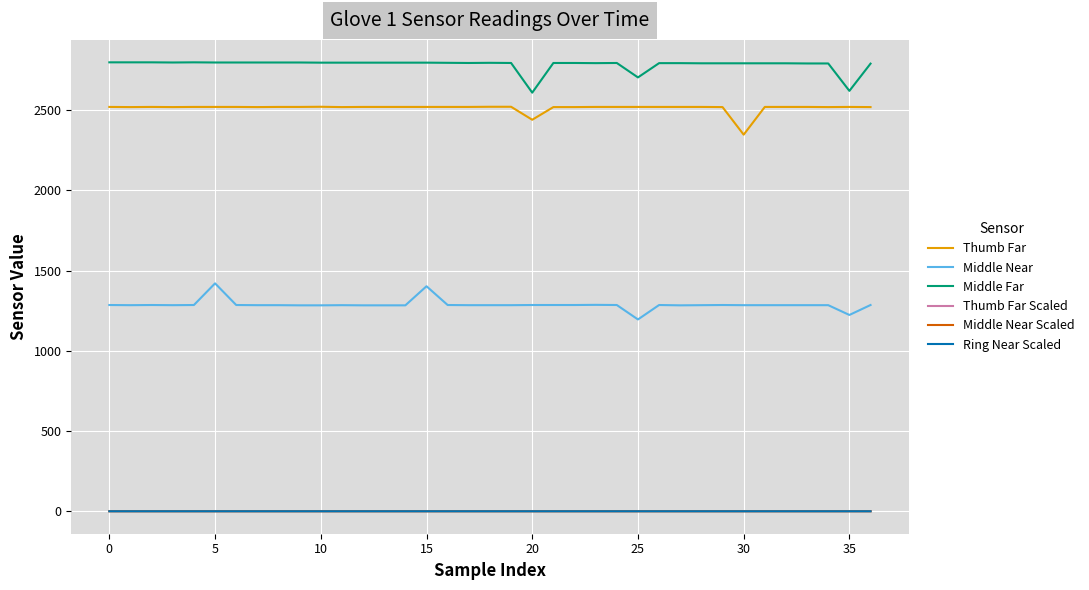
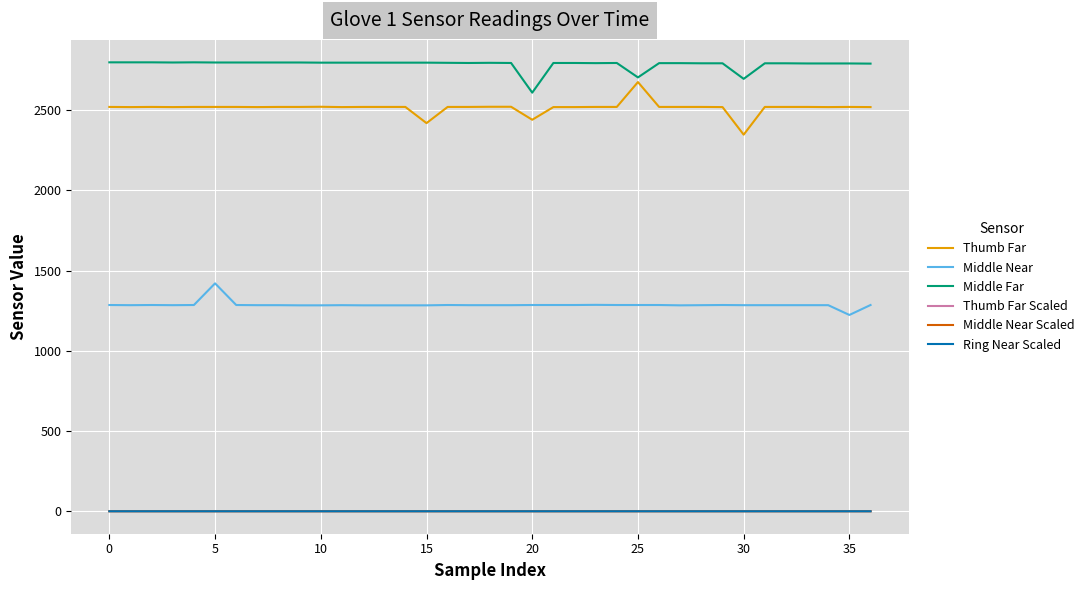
Thumb Far, 15: 2520 -> 2420
Middle Near, 15: 1400 -> 1280
Thumb Far, 25: 2520 -> 2680
Middle Near, 25: 1200 -> 1290
Middle Far, 30: 2790 -> 2700
Middle Far, 35: 2620 -> 2790
